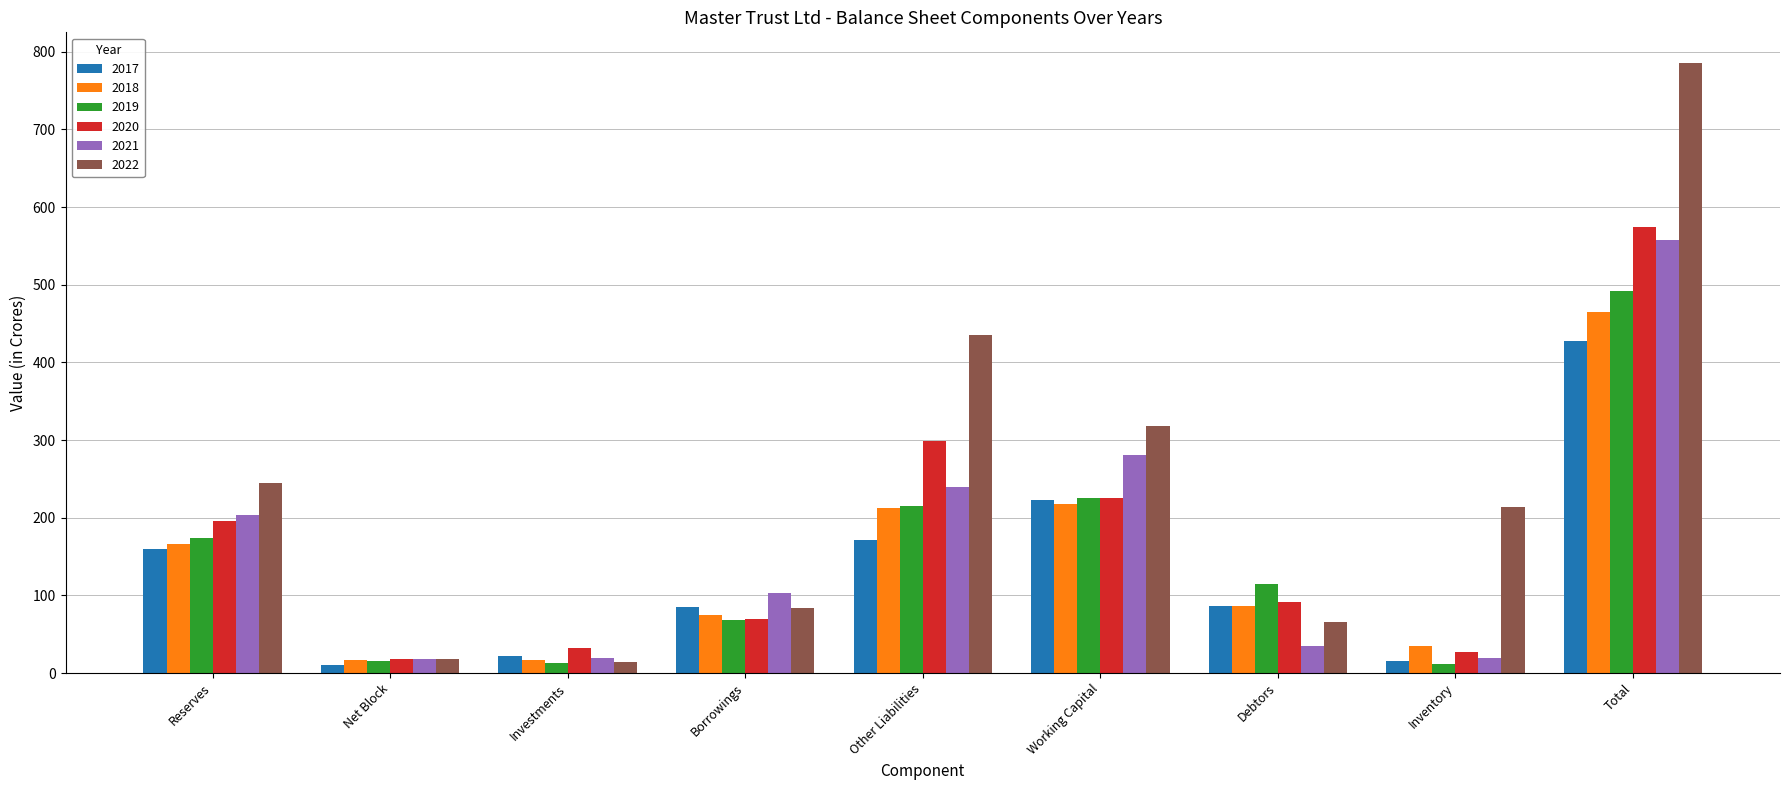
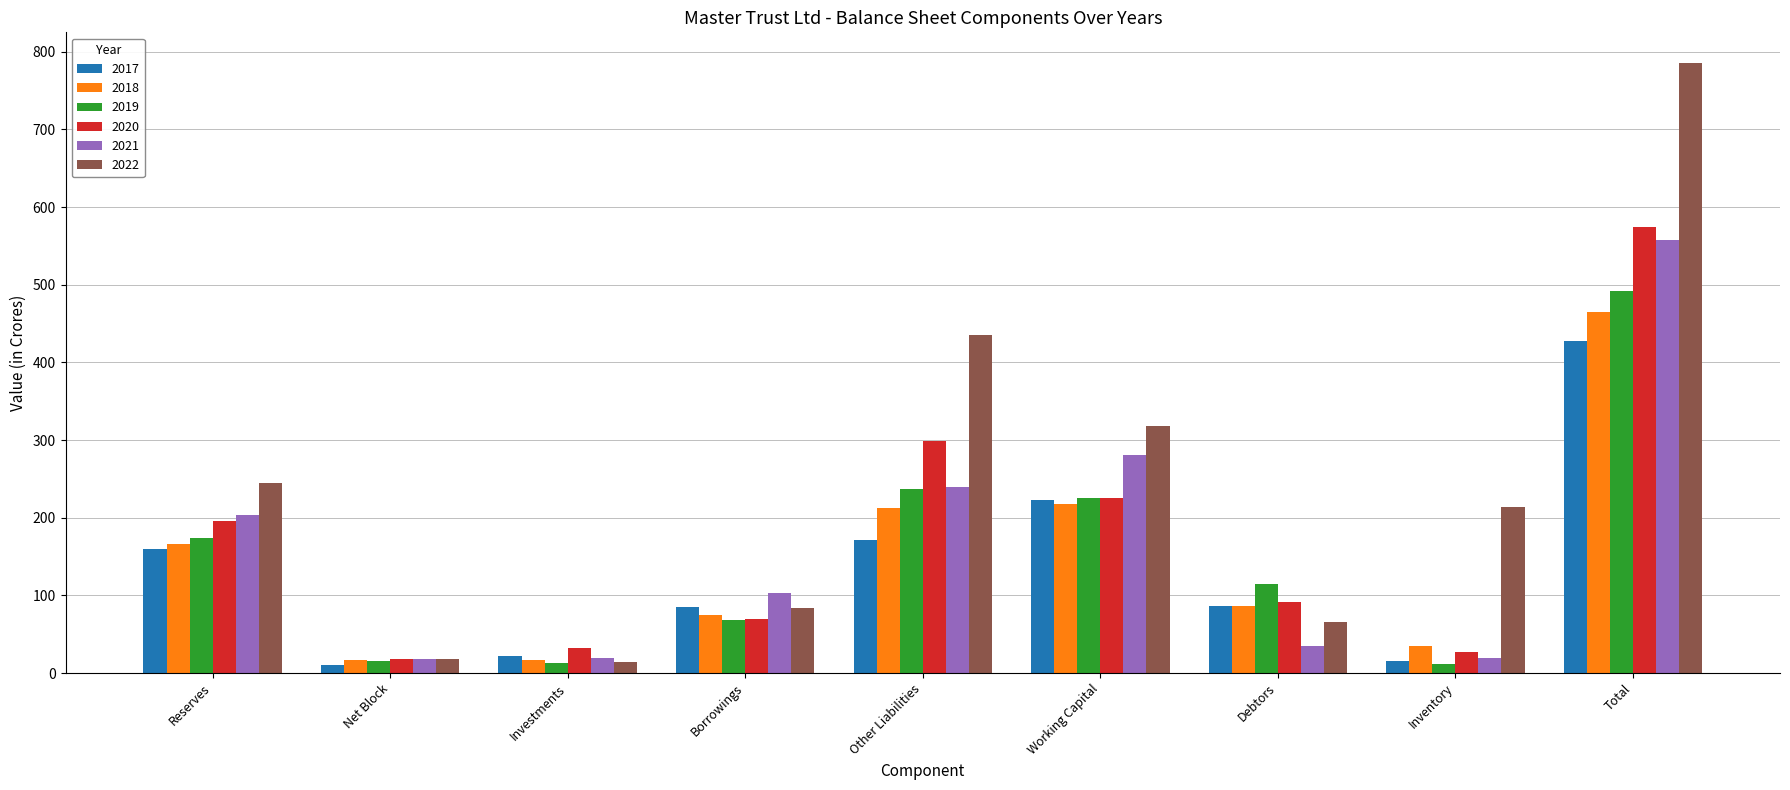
2019, Other Liabilities: 210 -> 240
